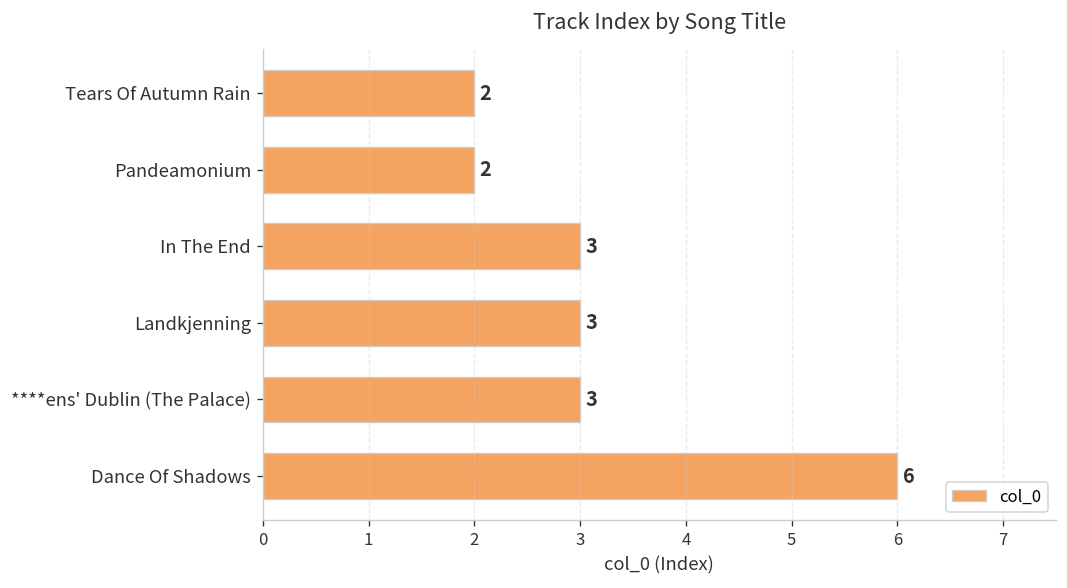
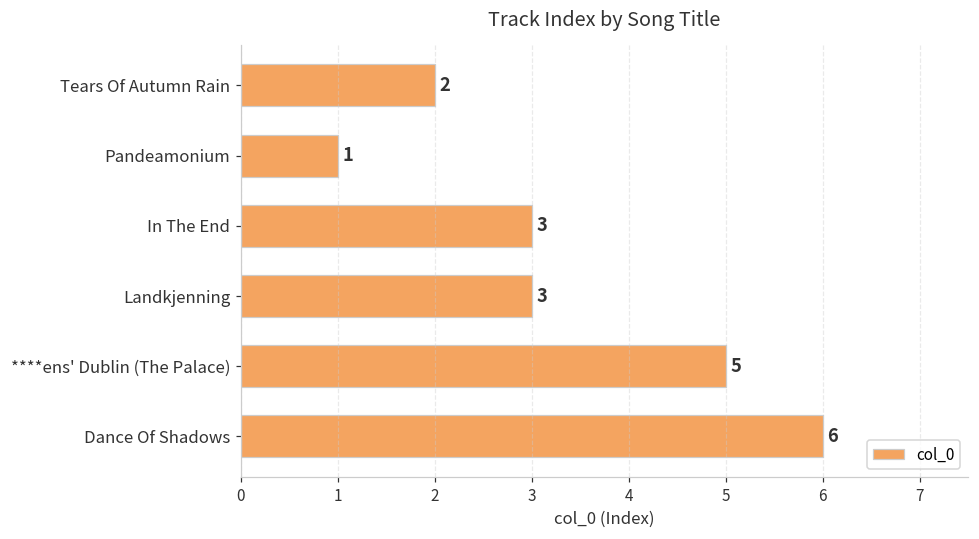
Pandeamonium: 2 -> 1
****ens' Dublin (The Palace): 3 -> 5
